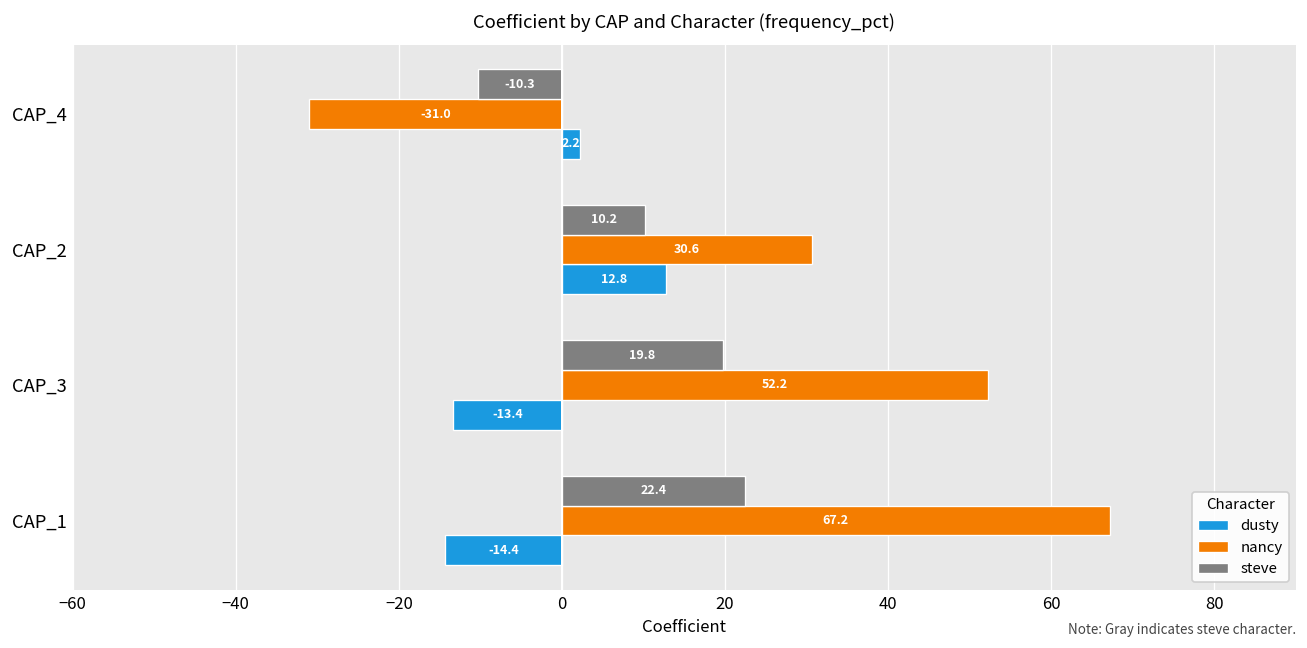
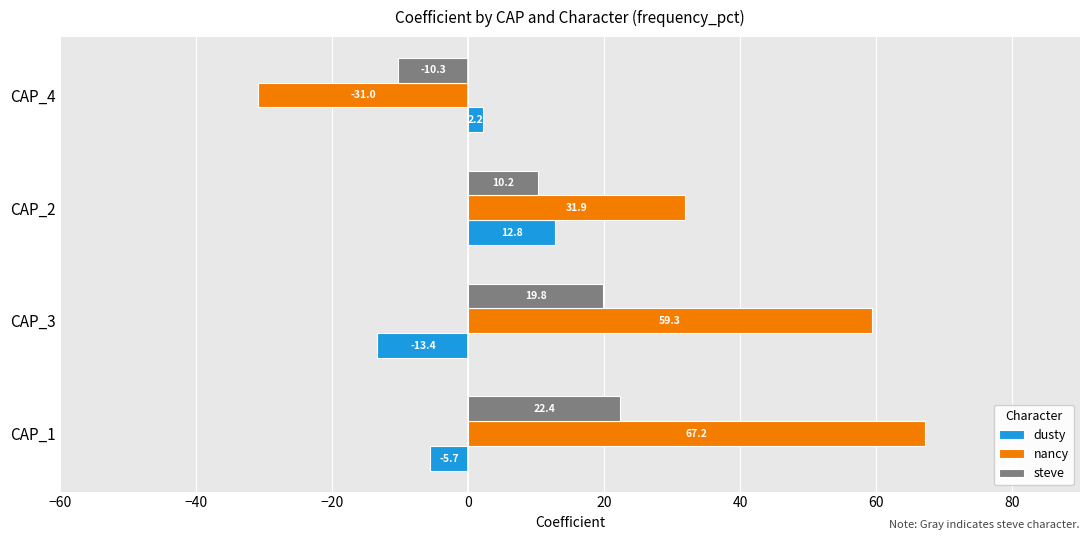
nancy, CAP_2: 30.6 -> 31.9
nancy, CAP_3: 52.2 -> 59.3
dusty, CAP_1: -14.4 -> -5.7
